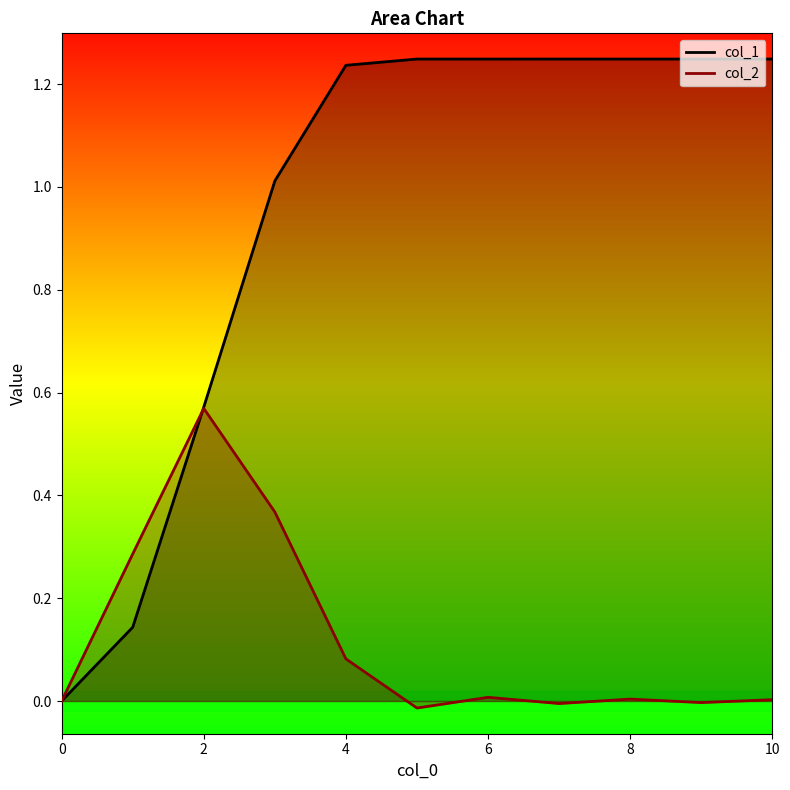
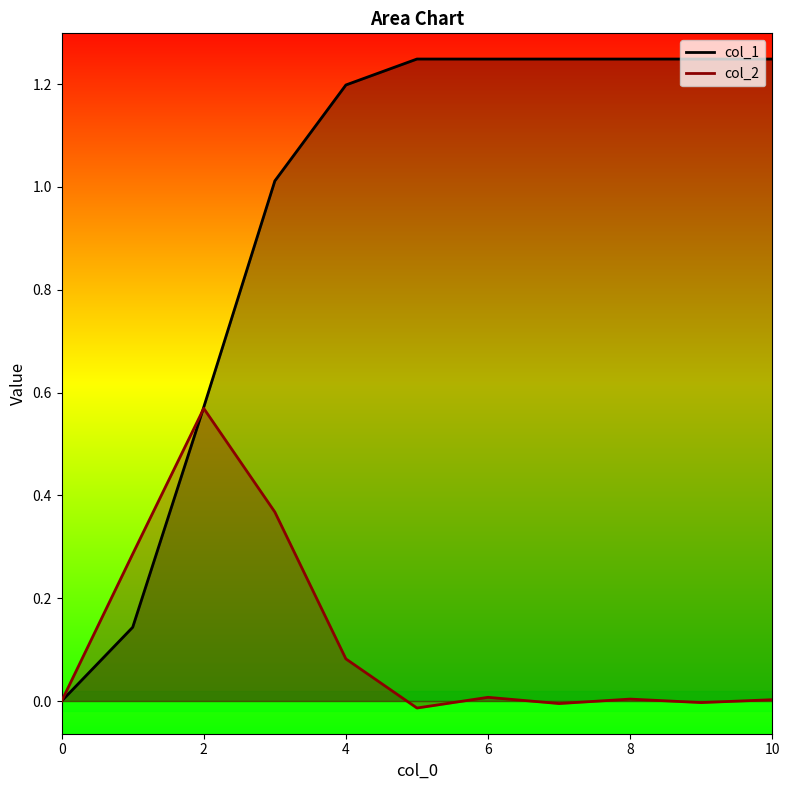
col_1, 4: 1.24 -> 1.20
